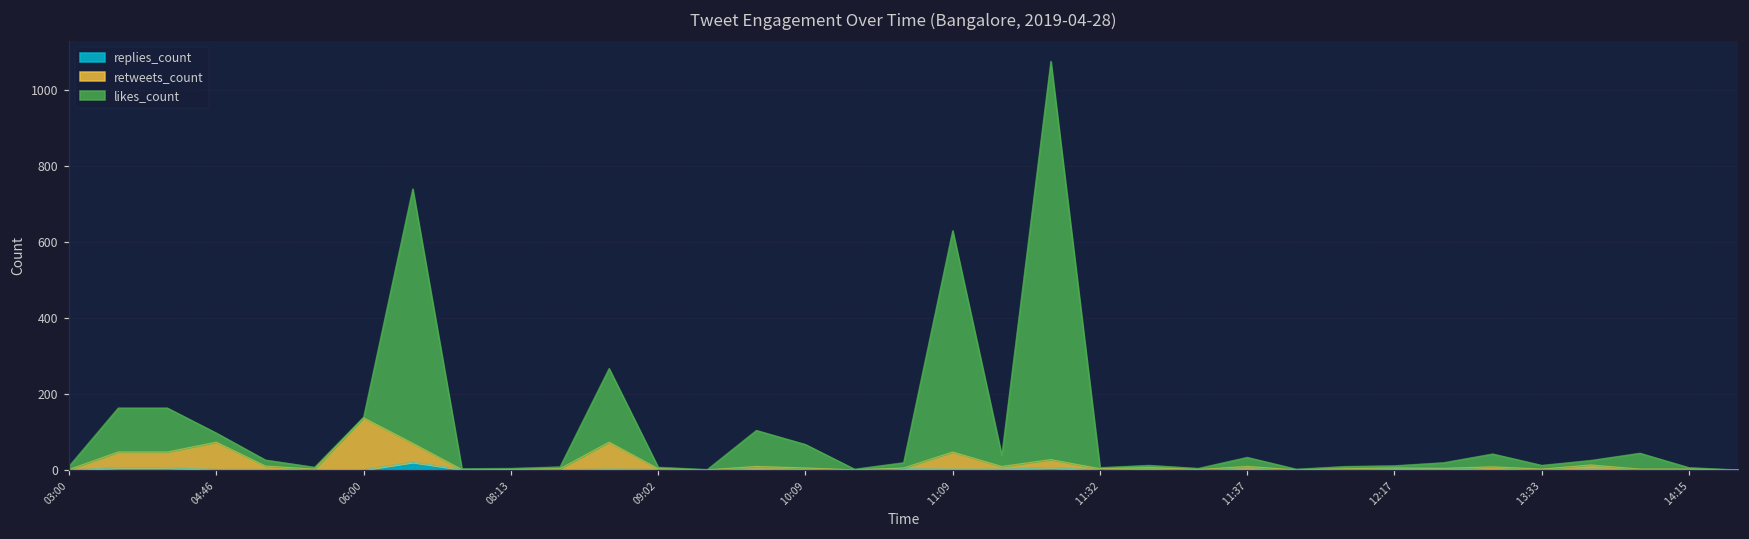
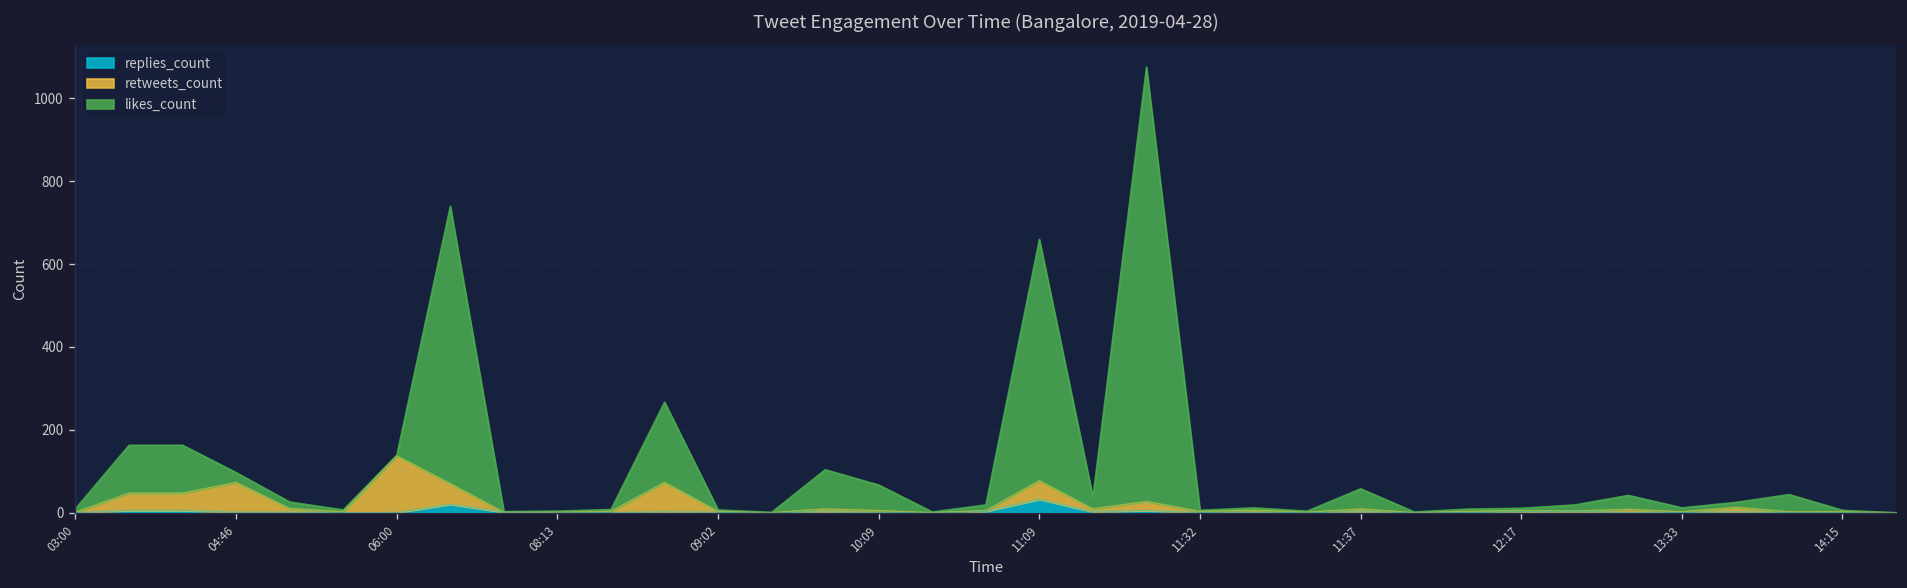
replies_count, 11:09: 0 -> 30
likes_count, 11:37: 20 -> 50
